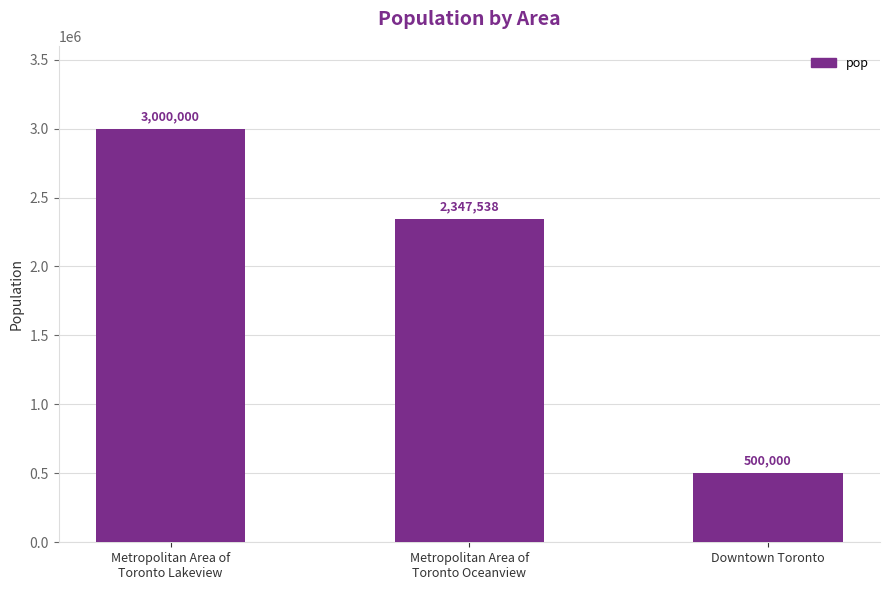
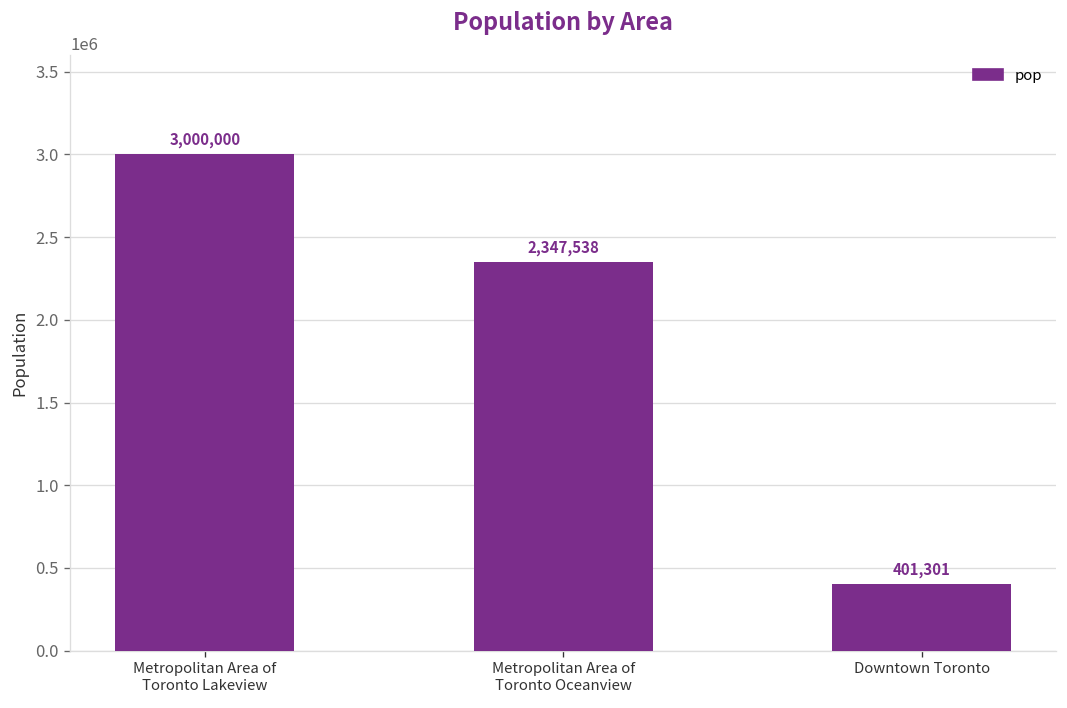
Downtown Toronto: 500,000 -> 401,301
